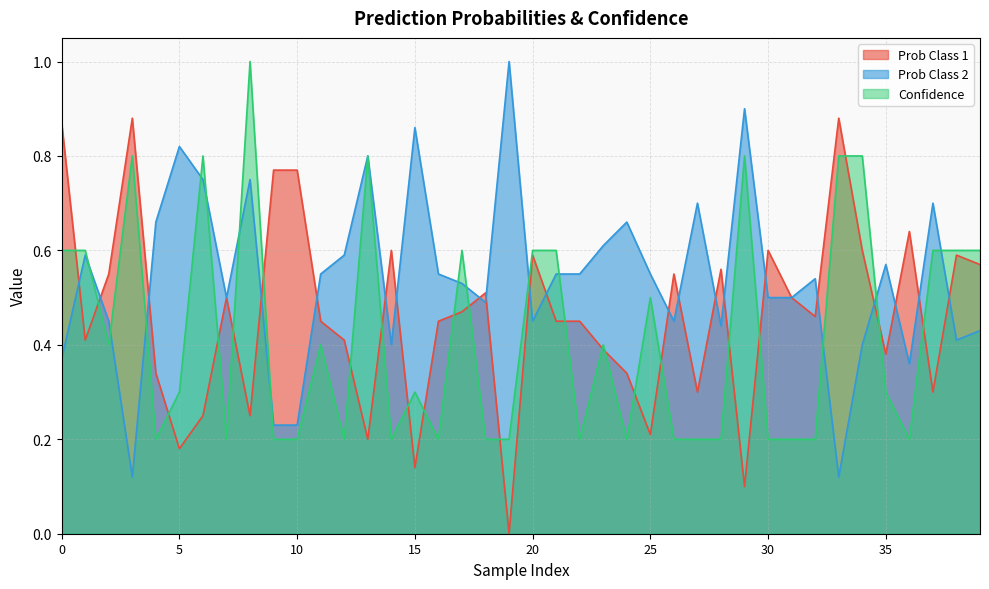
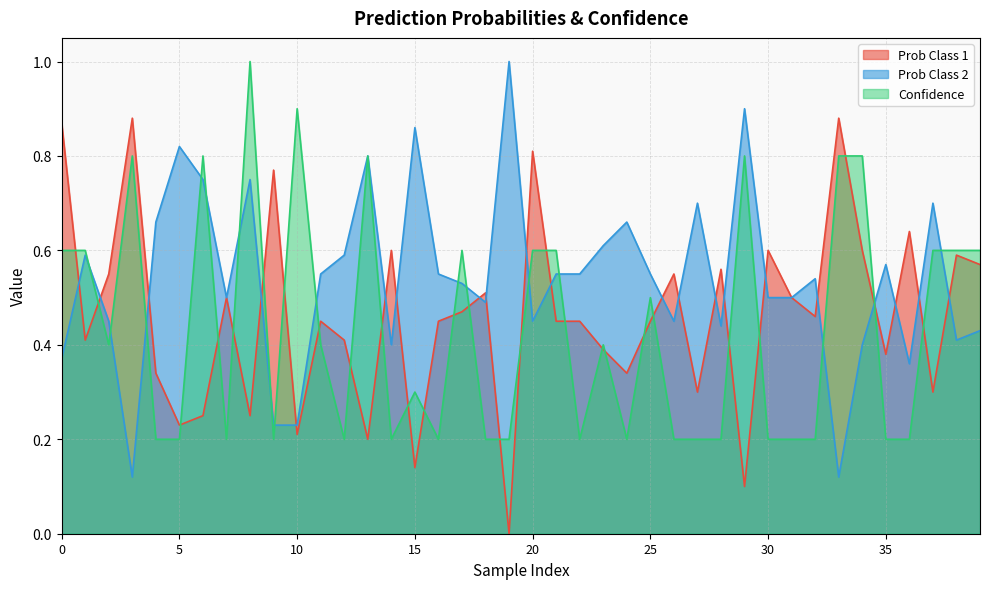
Prob Class 1, 5: 0.18 -> 0.23
Confidence, 5: 0.3 -> 0.2
Prob Class 1, 10: 0.77 -> 0.21
Confidence, 10: 0.2 -> 0.9
Prob Class 1, 20: 0.59 -> 0.81
Prob Class 1, 25: 0.21 -> 0.45
Confidence, 35: 0.3 -> 0.2
